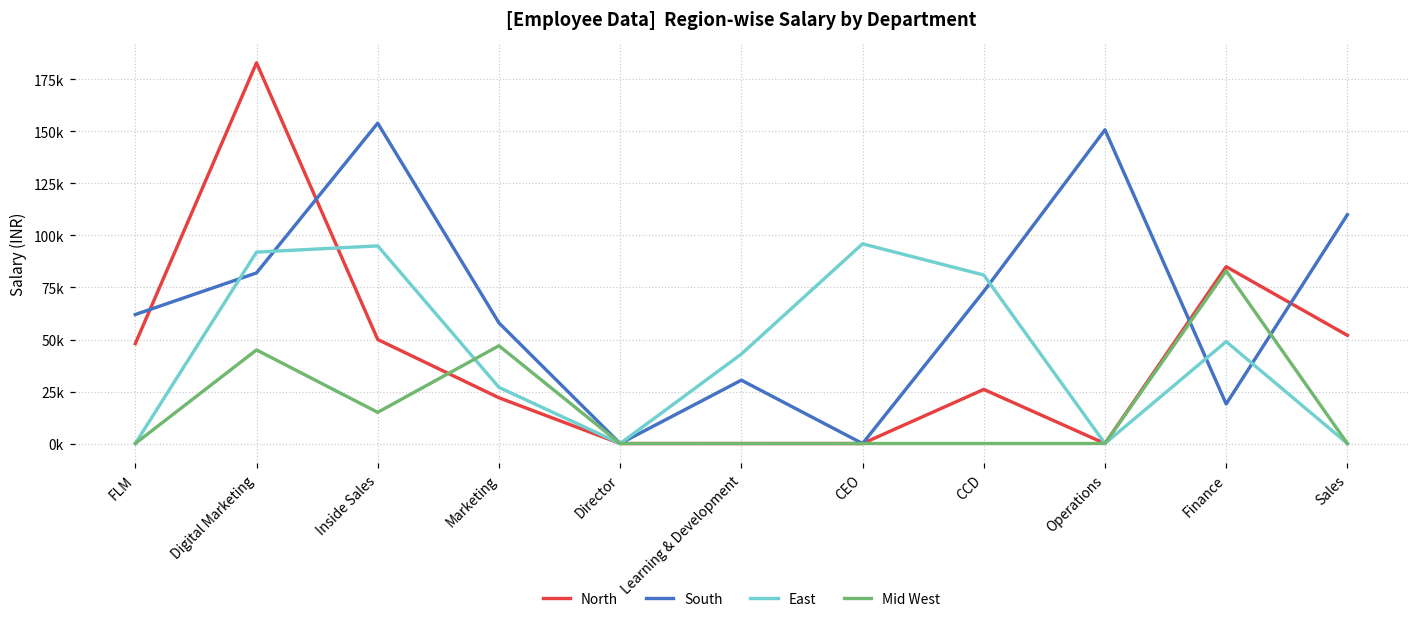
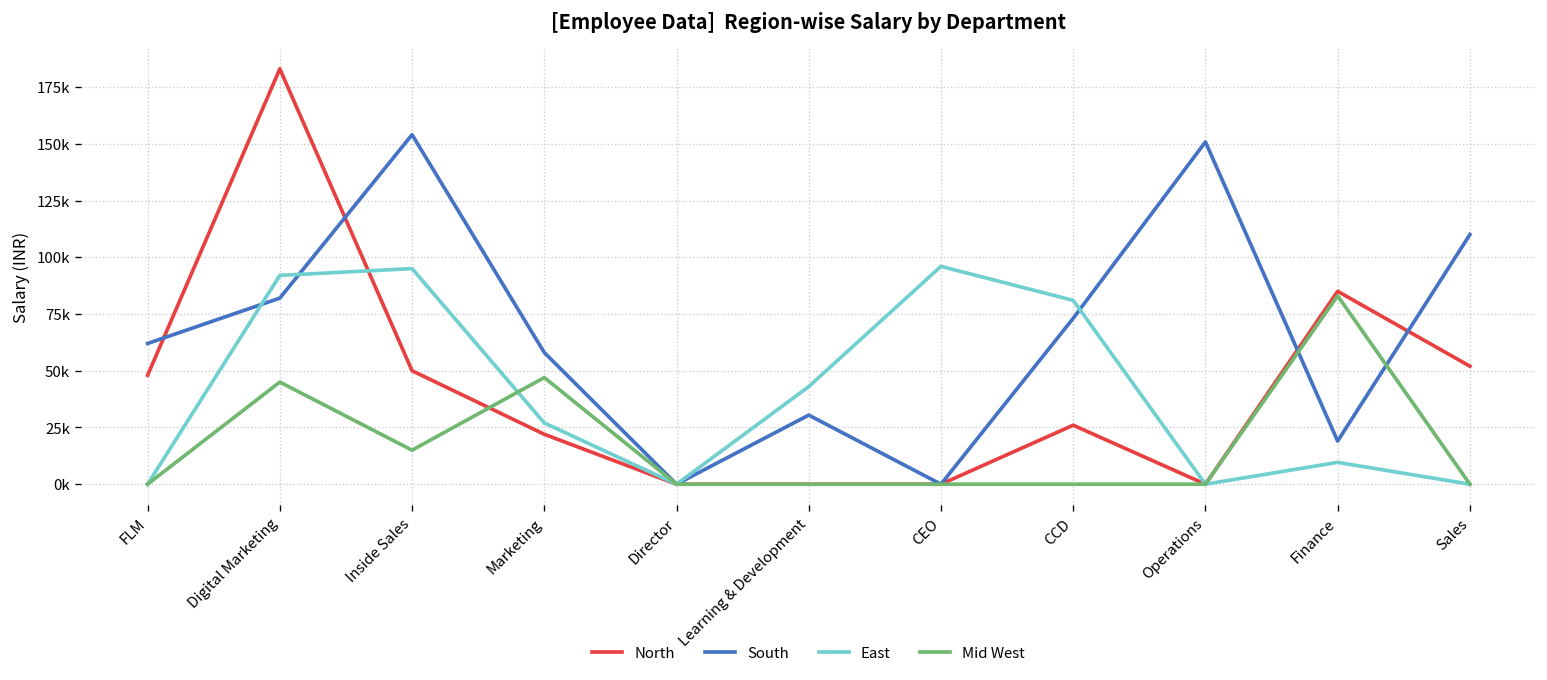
East, Finance: 49000 -> 10000
